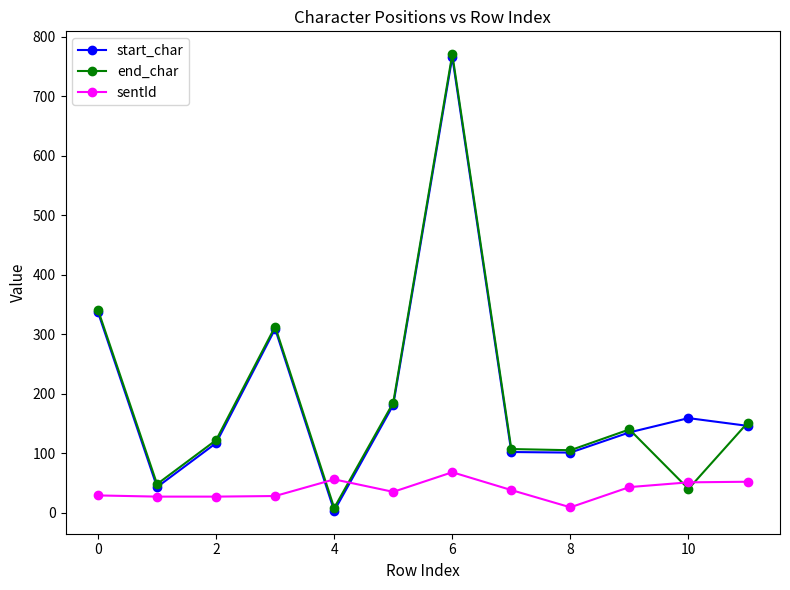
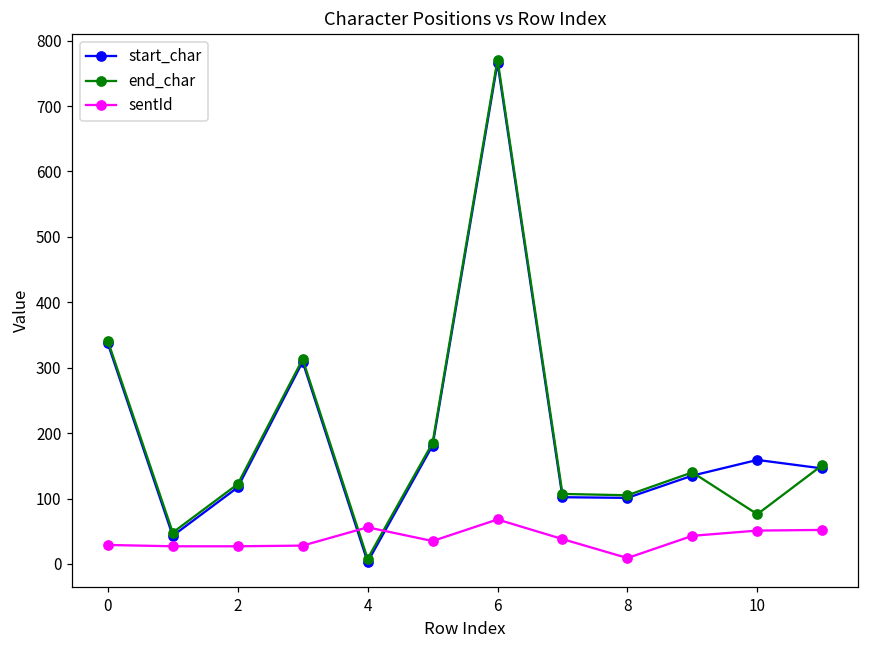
end_char, 10: 40 -> 80
